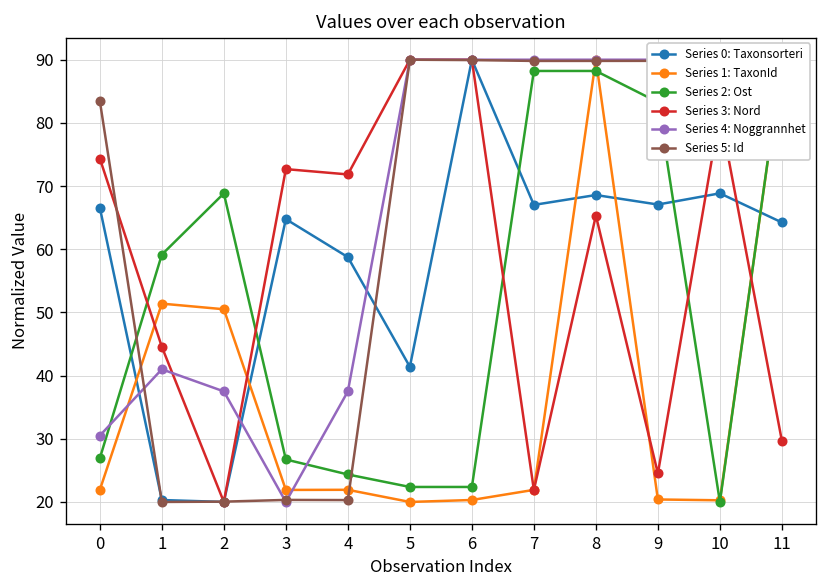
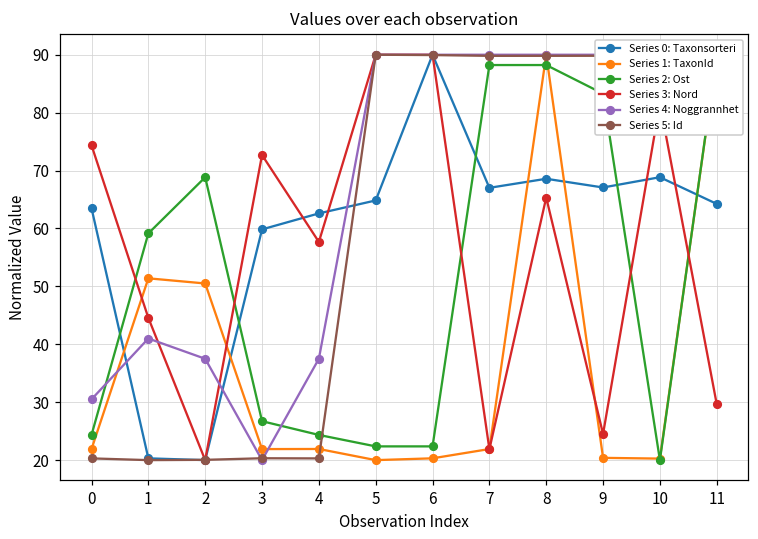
Series 0: Taxonsorteri, 0: 67 -> 64
Series 2: Ost, 0: 27 -> 24
Series 5: Id, 0: 83 -> 20
Series 0: Taxonsorteri, 3: 65 -> 60
Series 0: Taxonsorteri, 4: 59 -> 63
Series 3: Nord, 4: 72 -> 58
Series 0: Taxonsorteri, 5: 41 -> 65
